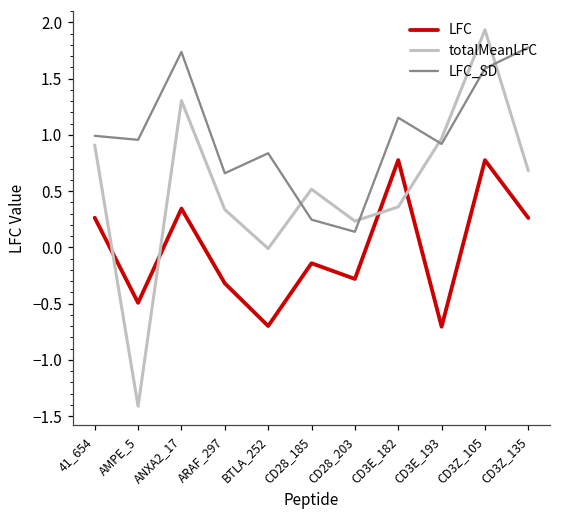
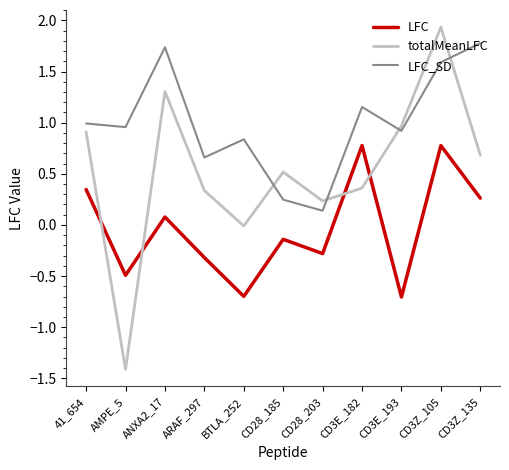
LFC, 41_654: 0.26 -> 0.35
LFC, ANXA2_17: 0.34 -> 0.08
